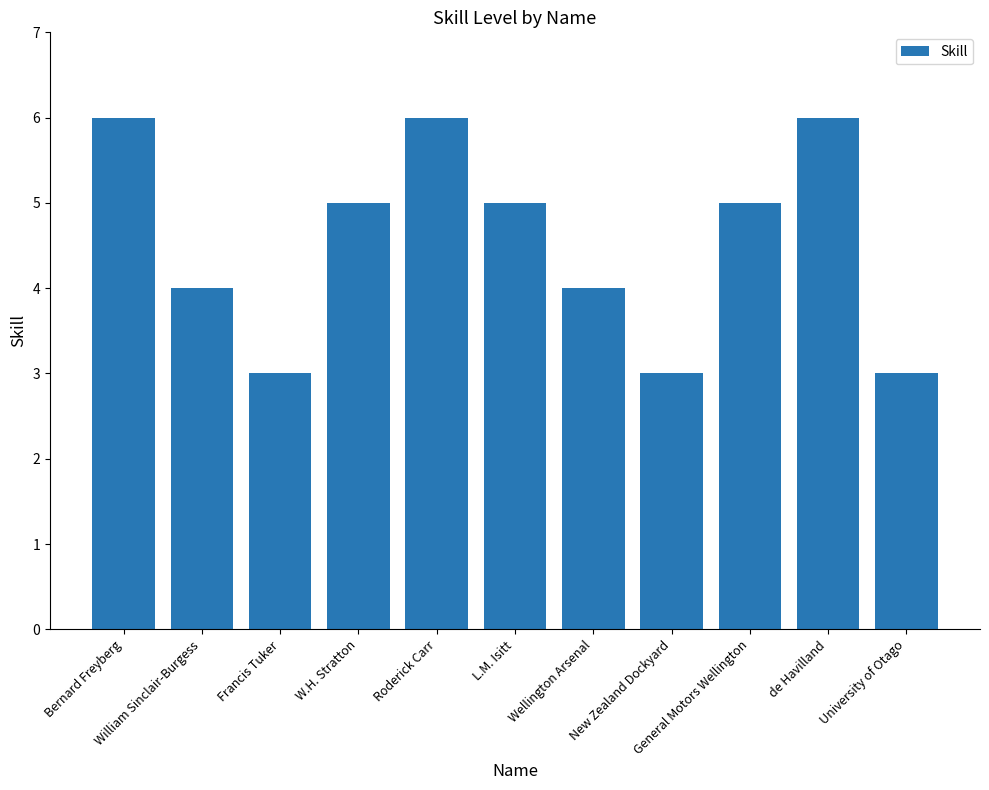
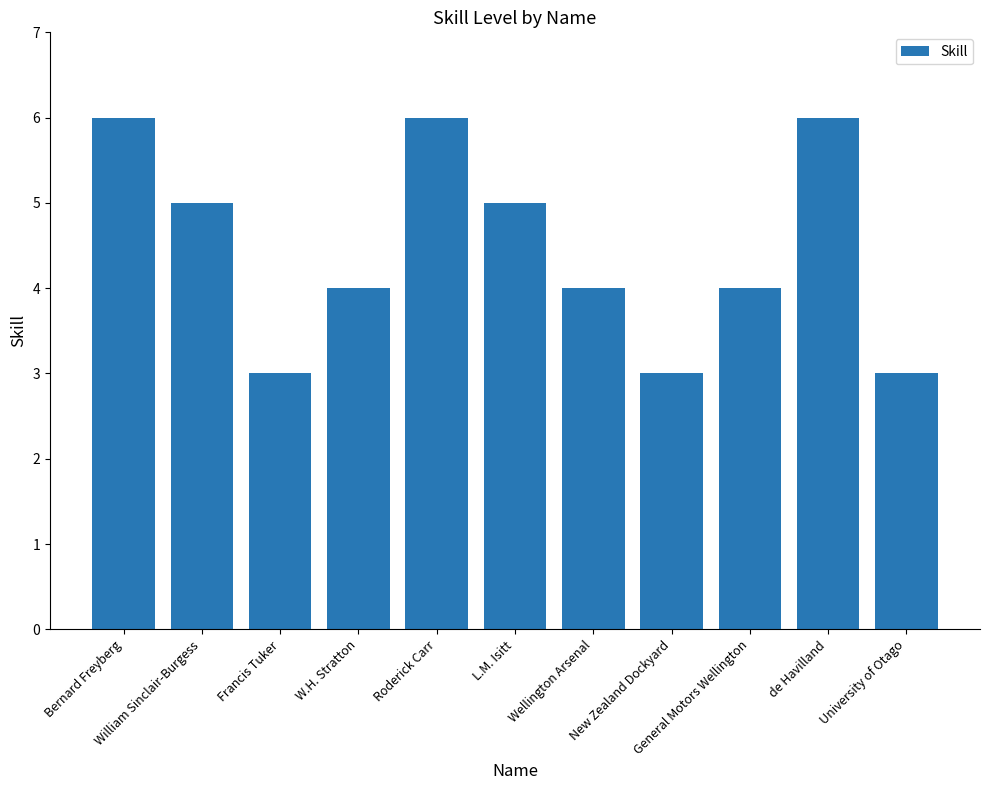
William Sinclair-Burgess: 4 -> 5
W.H. Stratton: 5 -> 4
General Motors Wellington: 5 -> 4
